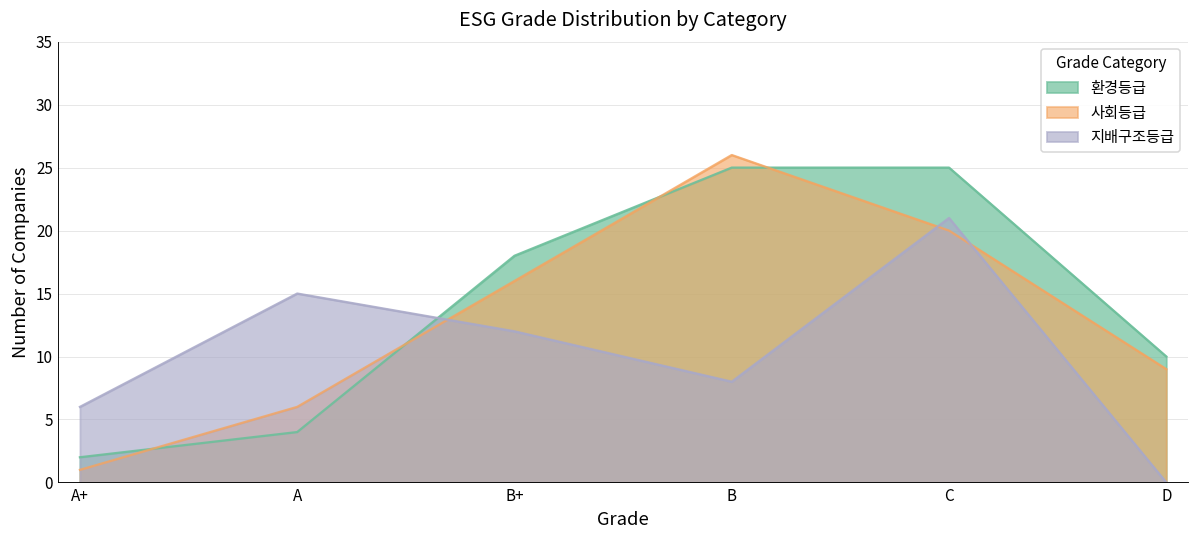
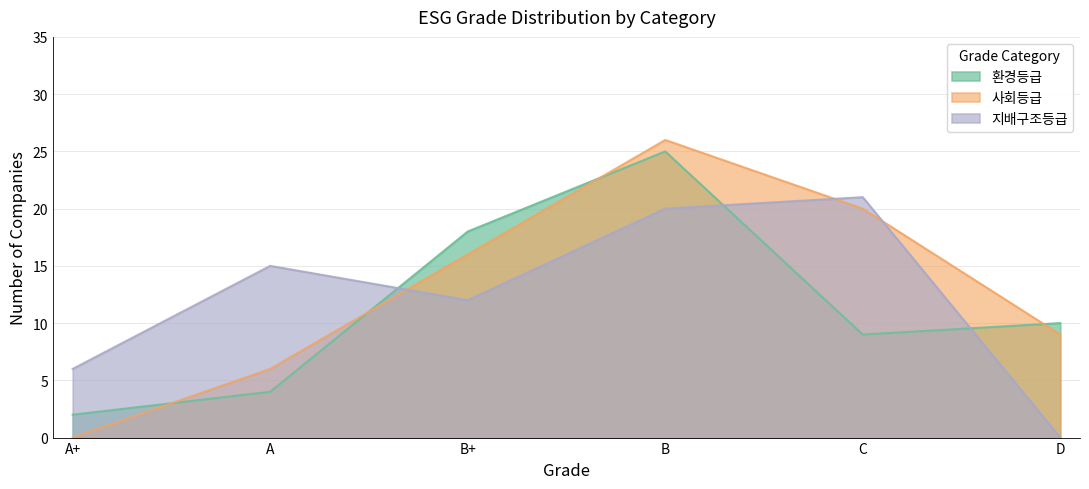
사회등급, A+: 1 -> 0
지배구조등급, B: 8 -> 20
환경등급, C: 25 -> 9
